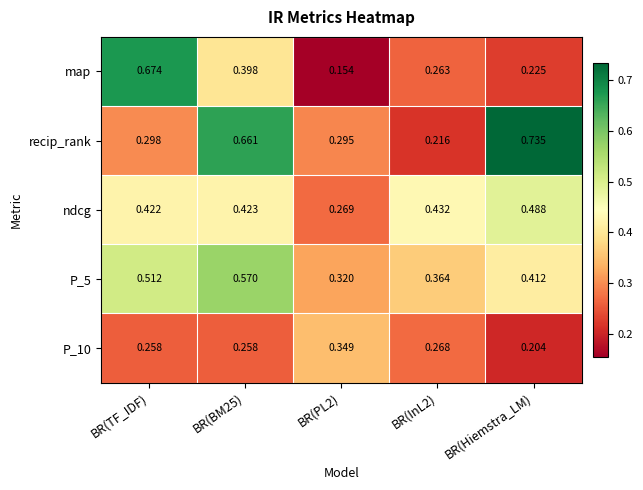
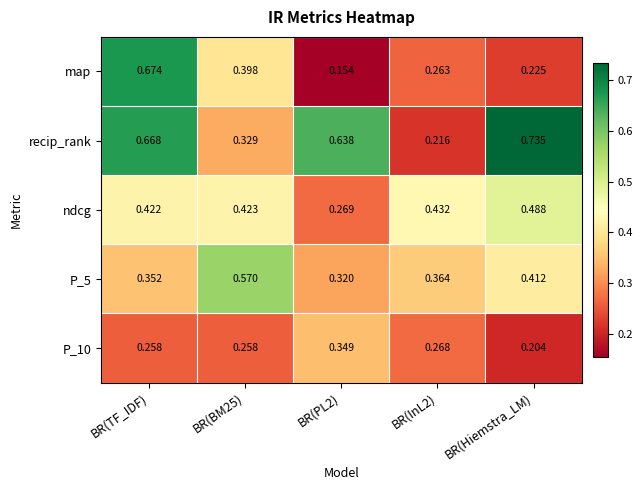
recip_rank, BR(TF_IDF): 0.298 -> 0.668
recip_rank, BR(BM25): 0.661 -> 0.329
recip_rank, BR(PL2): 0.295 -> 0.638
P_5, BR(TF_IDF): 0.512 -> 0.352
